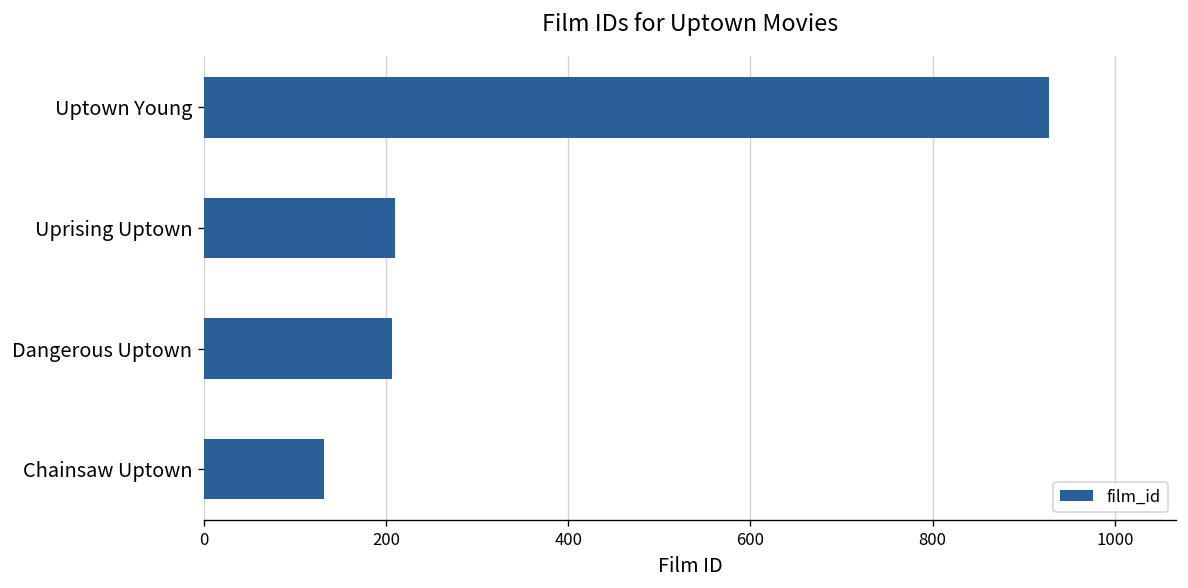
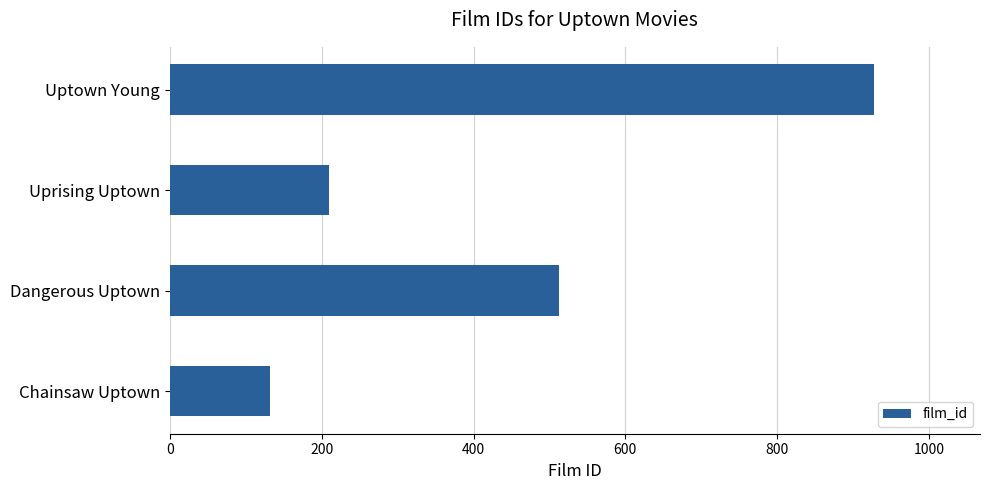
Dangerous Uptown: 210 -> 510
